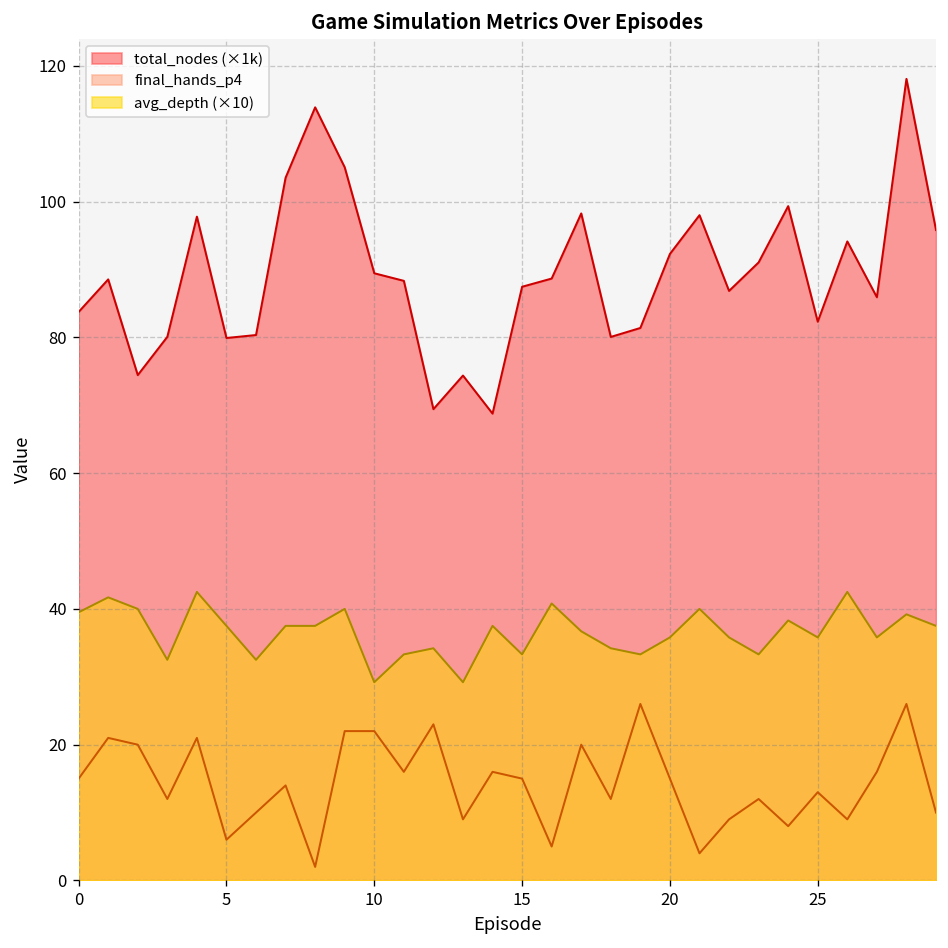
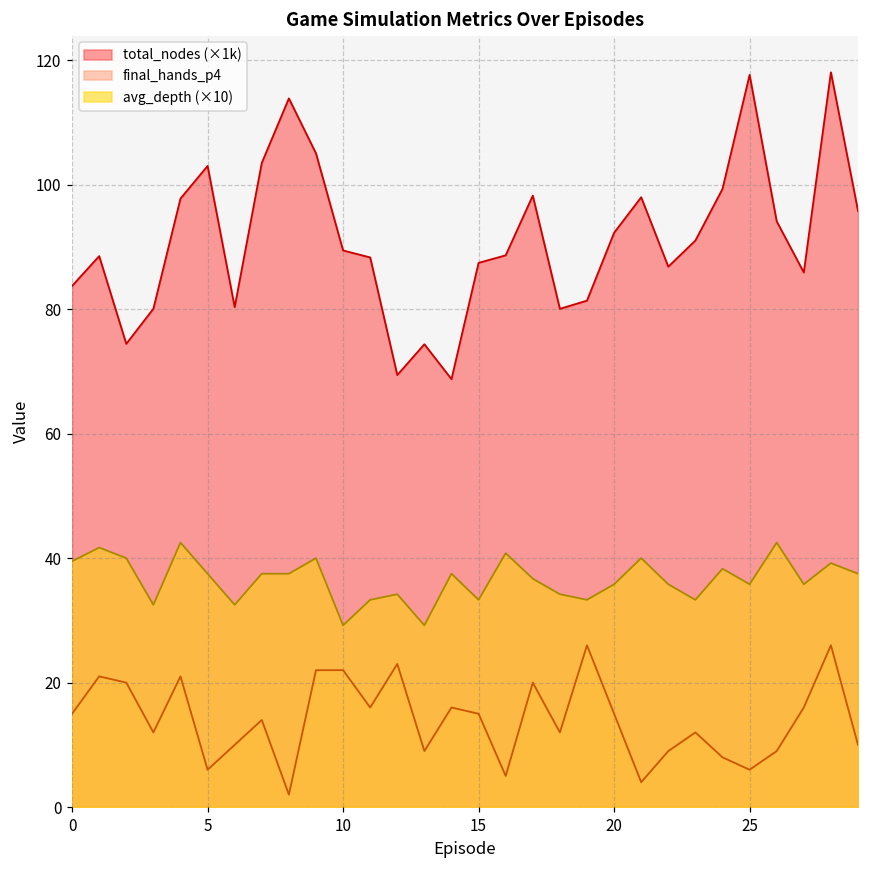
total_nodes (×1k), 5: 80 -> 103
total_nodes (×1k), 25: 82 -> 118
final_hands_p4, 25: 13 -> 6
